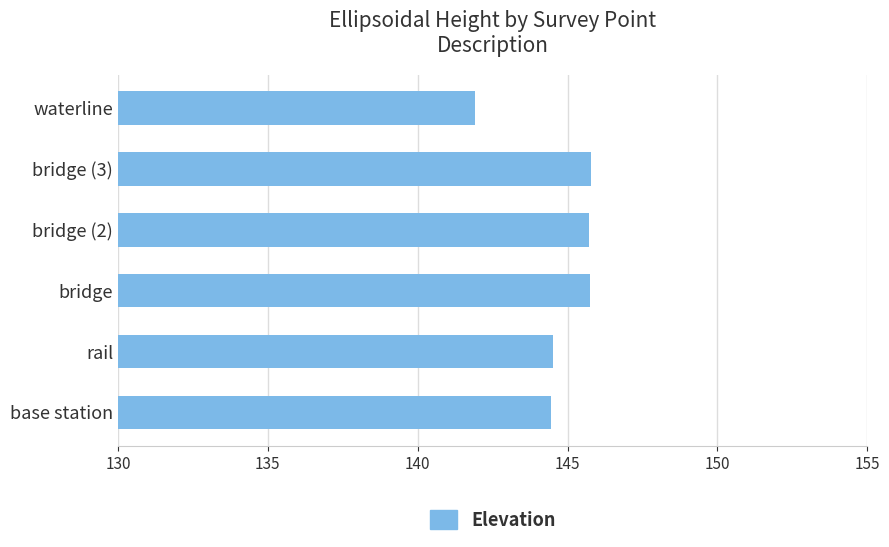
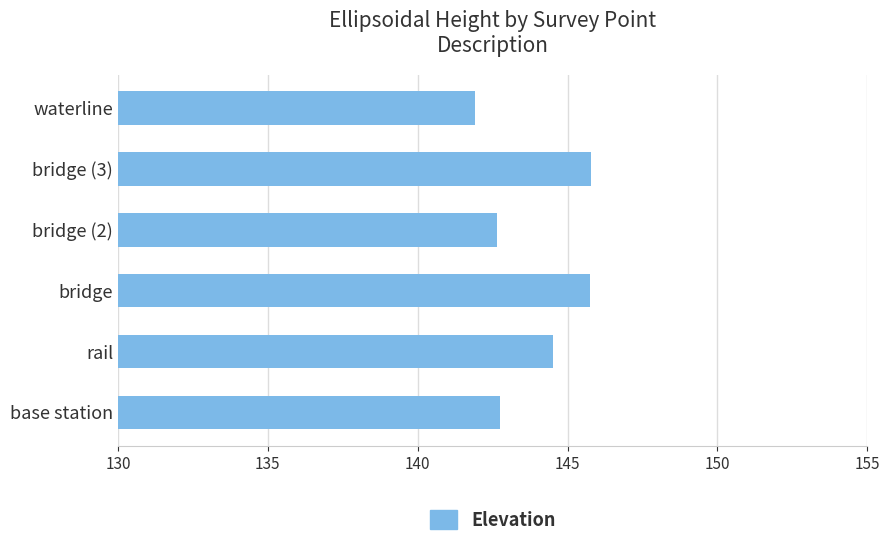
bridge (2): 145.7 -> 142.7
base station: 144.4 -> 142.8
